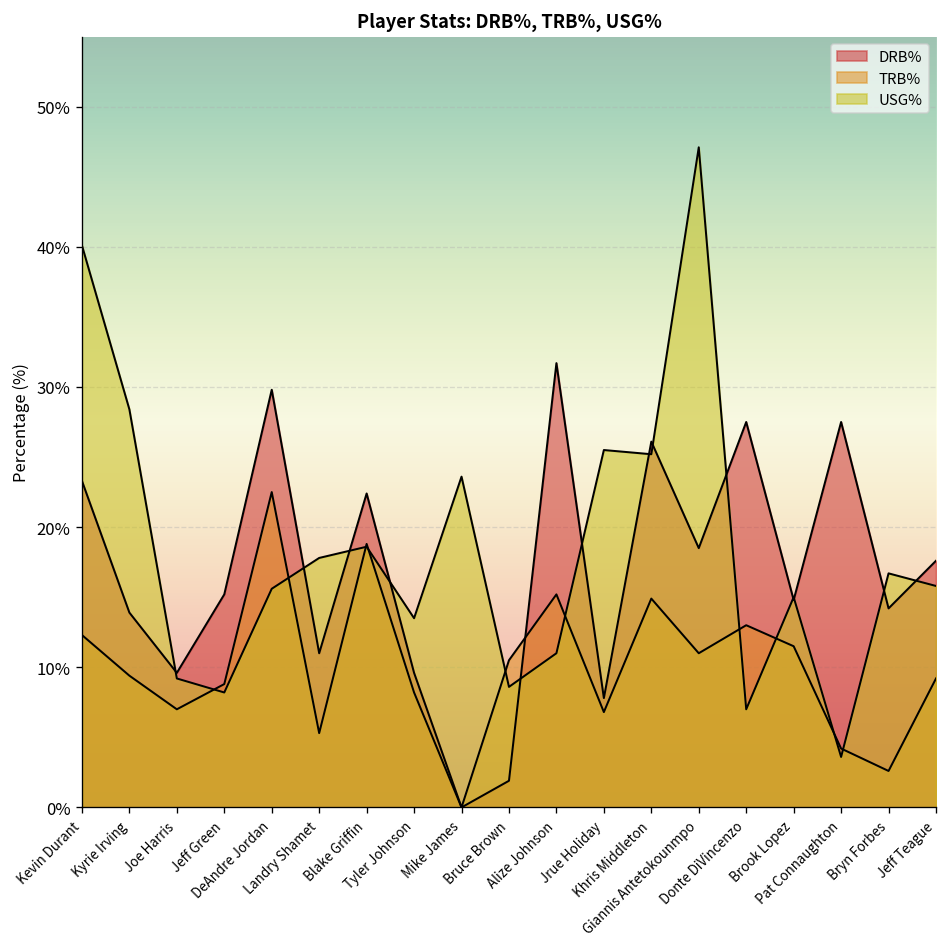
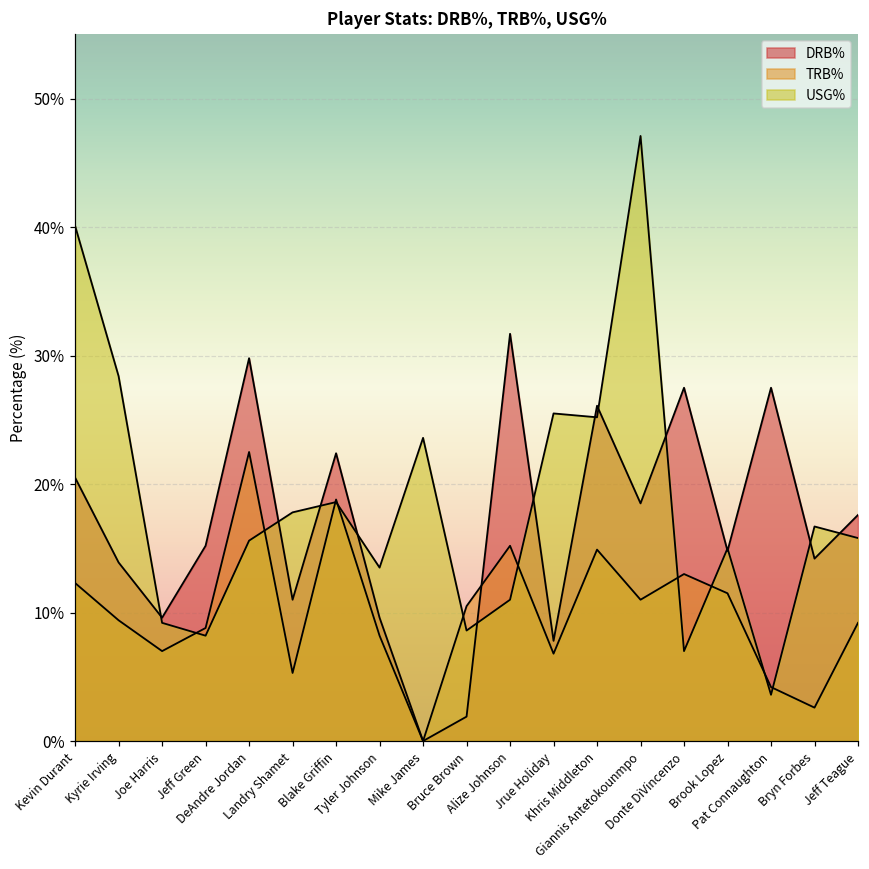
DRB%, Kevin Durant: 23.3% -> 20.5%
